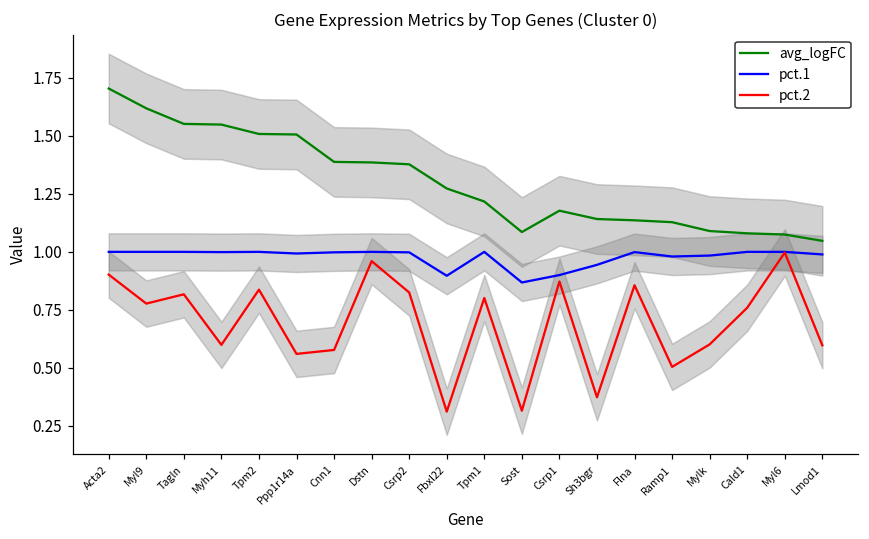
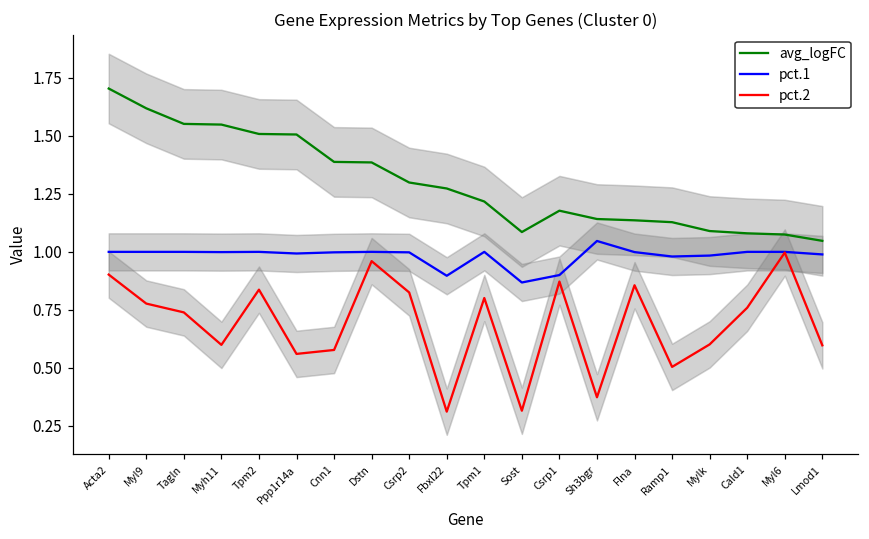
pct.2, Tagln: 0.82 -> 0.74
avg_logFC, Csrp2: 1.38 -> 1.30
pct.1, Sh3bgr: 0.94 -> 1.05
